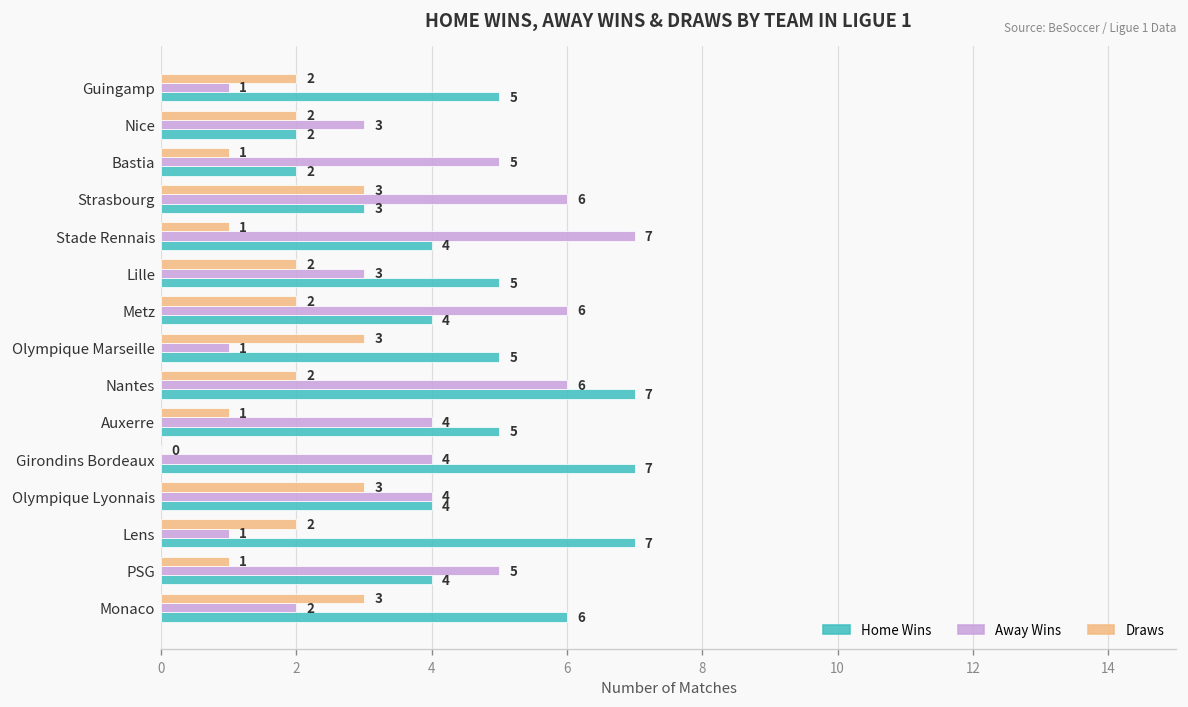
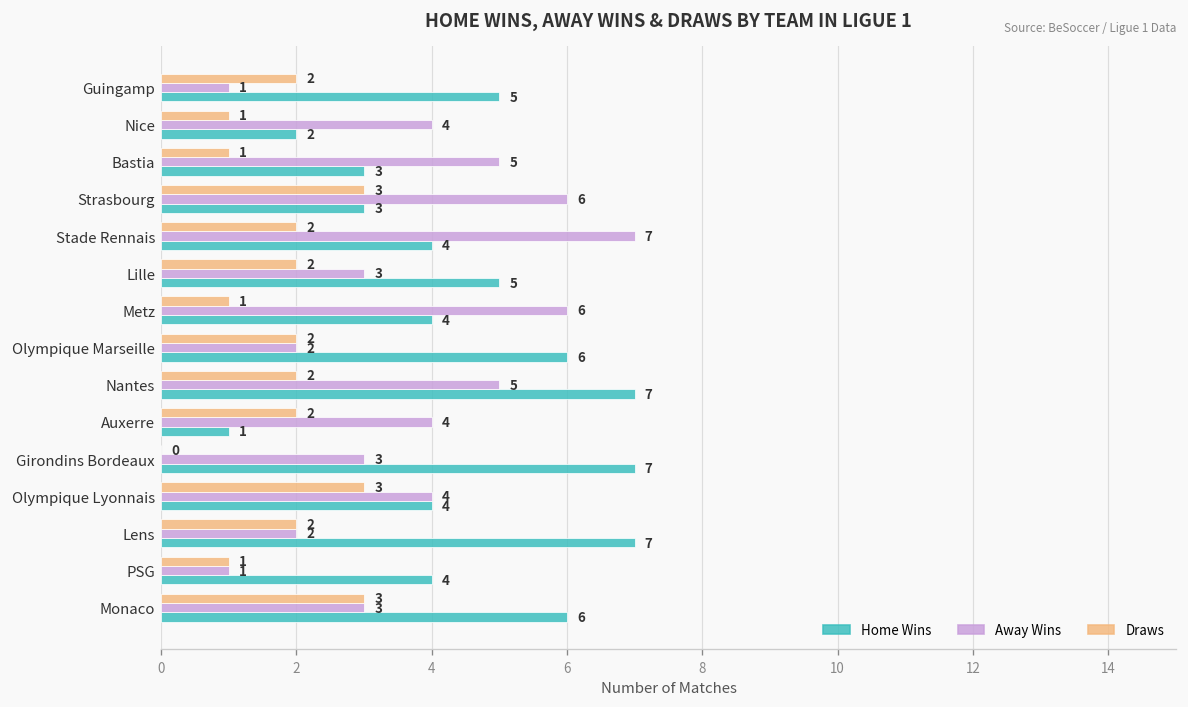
Draws, Nice: 2 -> 1
Away Wins, Nice: 3 -> 4
Home Wins, Bastia: 2 -> 3
Draws, Stade Rennais: 1 -> 2
Draws, Metz: 2 -> 1
Draws, Olympique Marseille: 3 -> 2
Away Wins, Olympique Marseille: 1 -> 2
Home Wins, Olympique Marseille: 5 -> 6
Away Wins, Nantes: 6 -> 5
Draws, Auxerre: 1 -> 2
Home Wins, Auxerre: 5 -> 1
Away Wins, Girondins Bordeaux: 4 -> 3
Away Wins, Lens: 1 -> 2
Away Wins, PSG: 5 -> 1
Away Wins, Monaco: 2 -> 3
